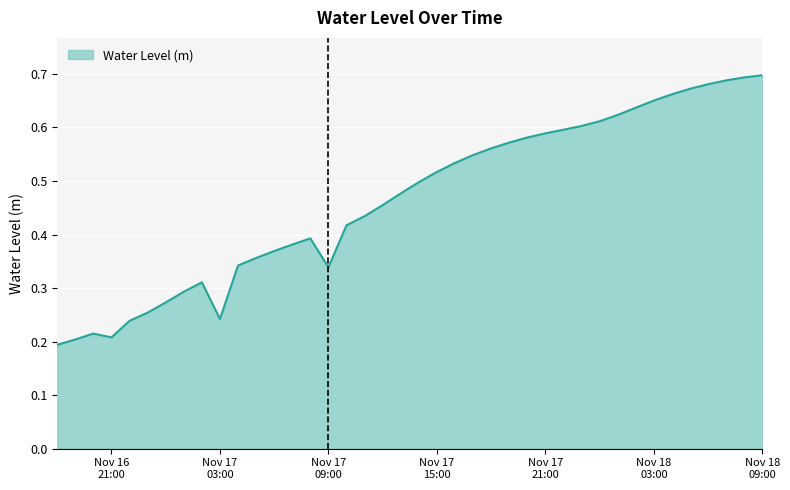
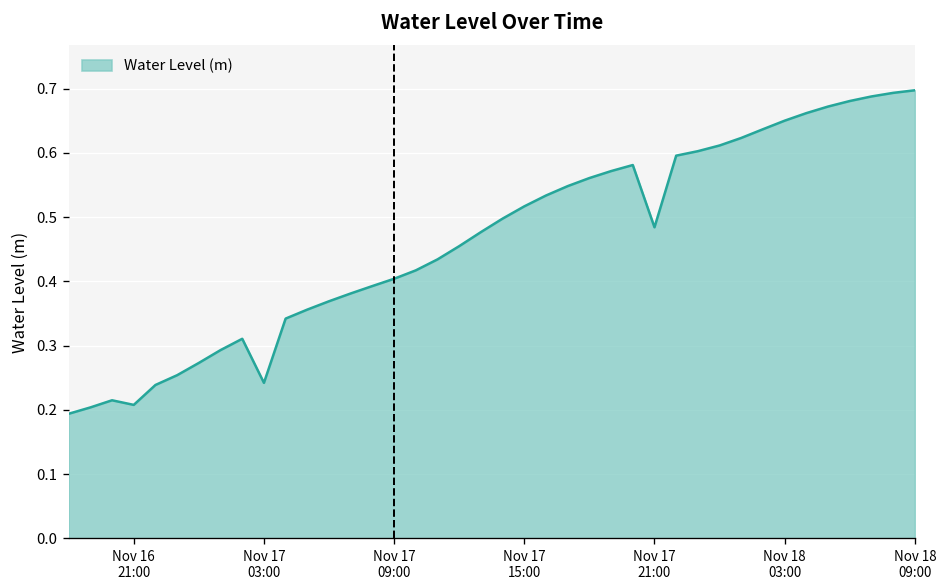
Nov 17 09:00: 0.34 -> 0.40
Nov 17 21:00: 0.59 -> 0.48
